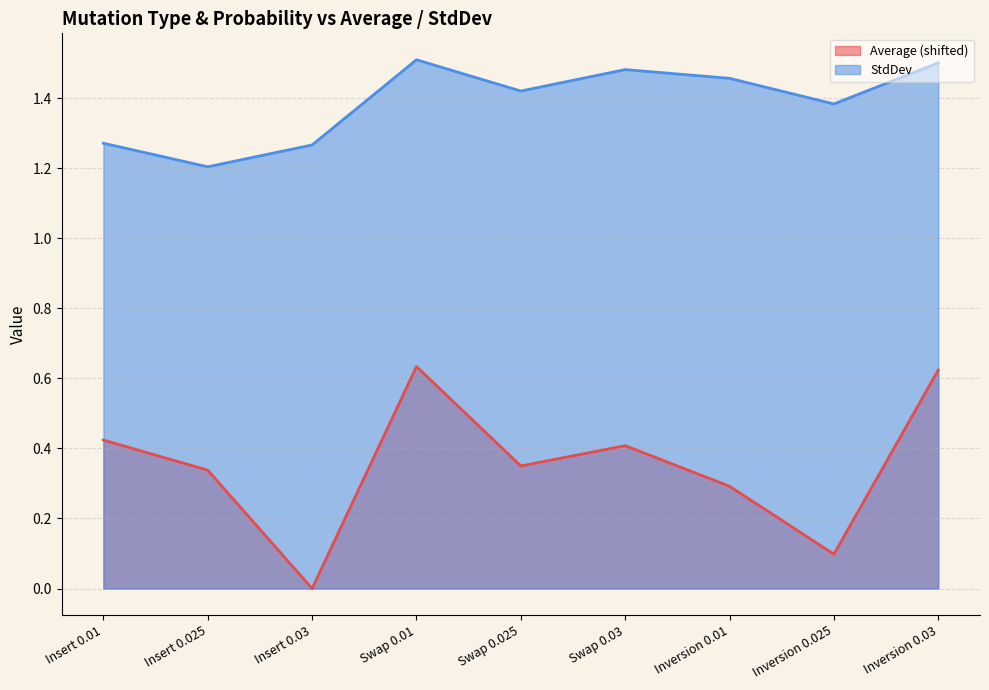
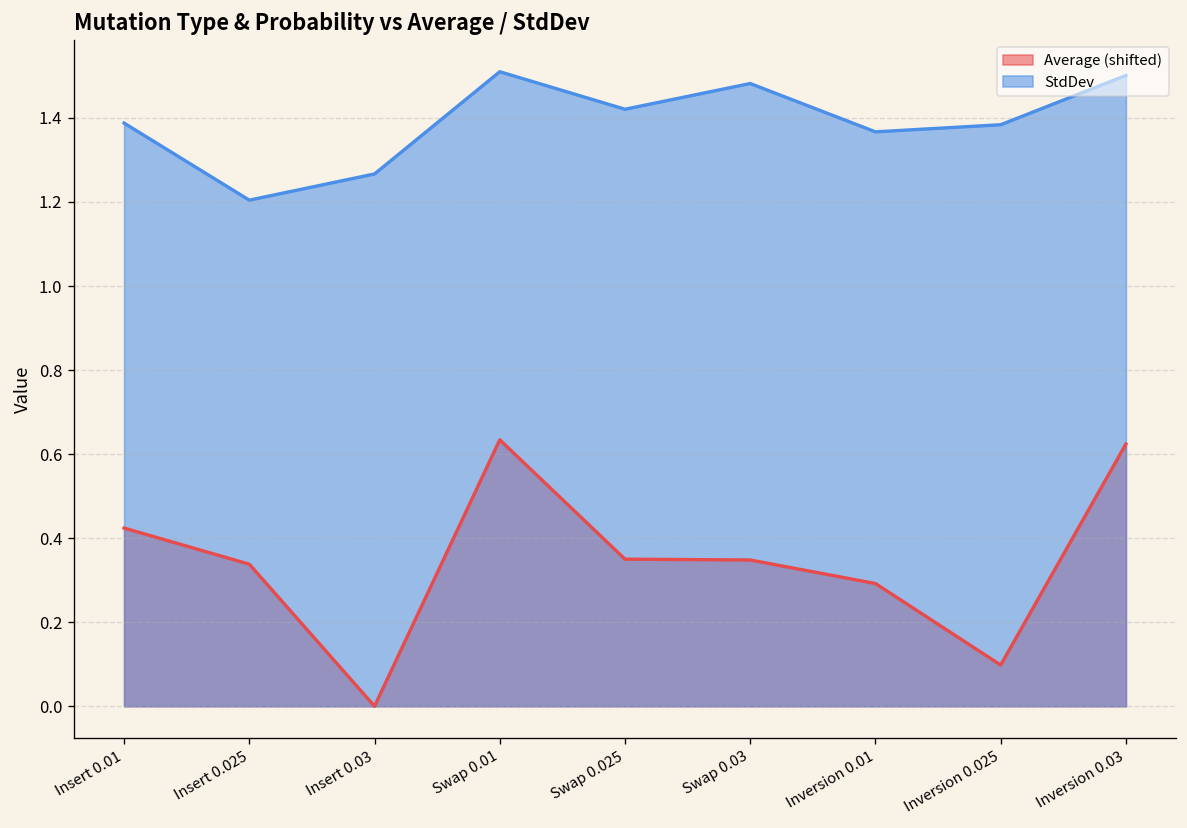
StdDev, Insert 0.01: 1.27 -> 1.39
Average (shifted), Swap 0.03: 0.41 -> 0.35
StdDev, Inversion 0.01: 1.46 -> 1.37
